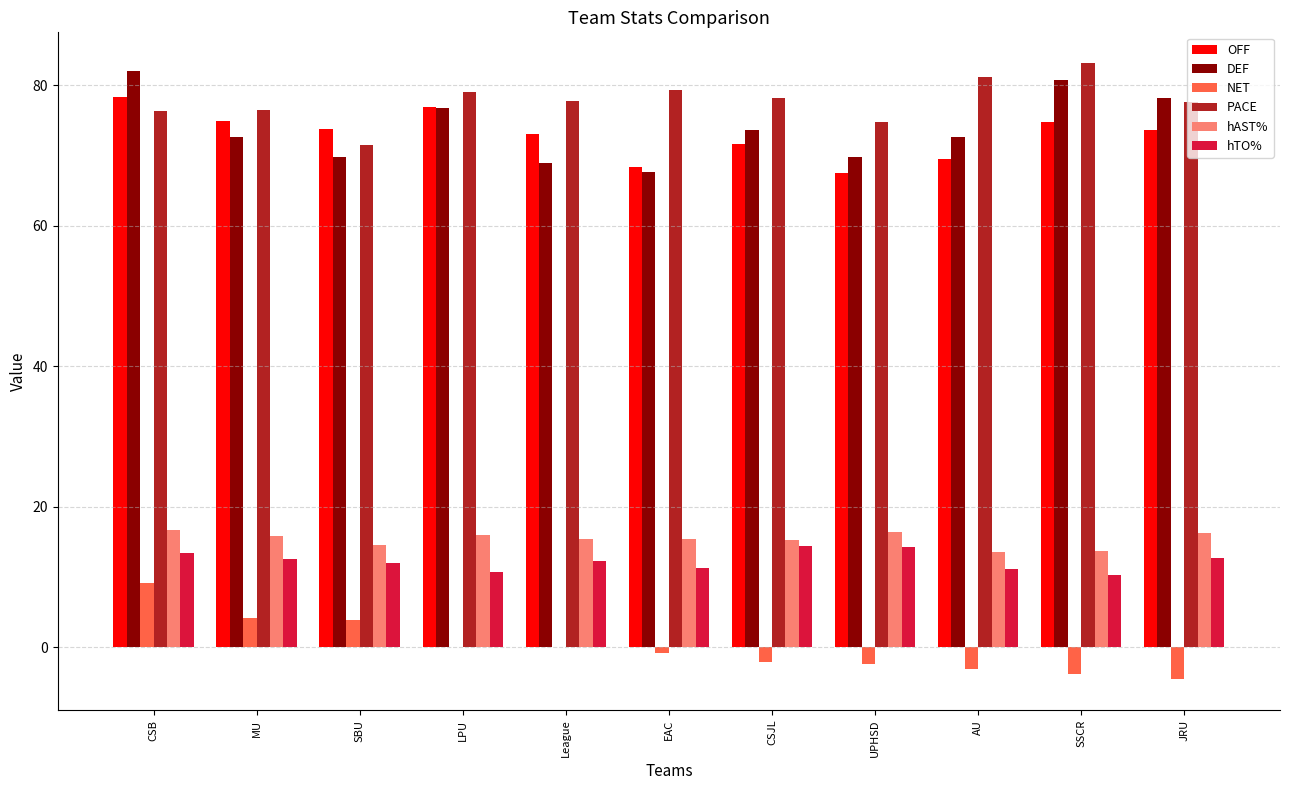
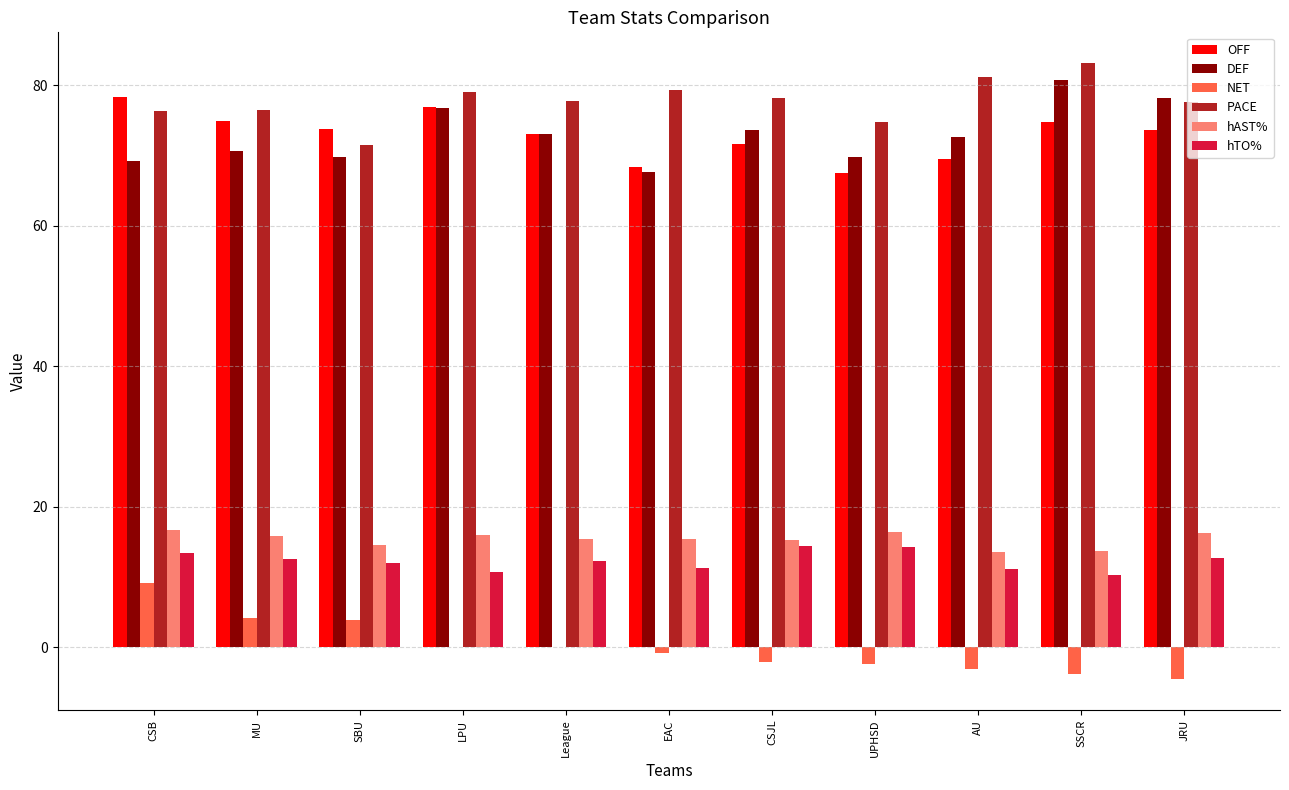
DEF, CSB: 82 -> 69
DEF, MU: 73 -> 71
DEF, League: 69 -> 73
